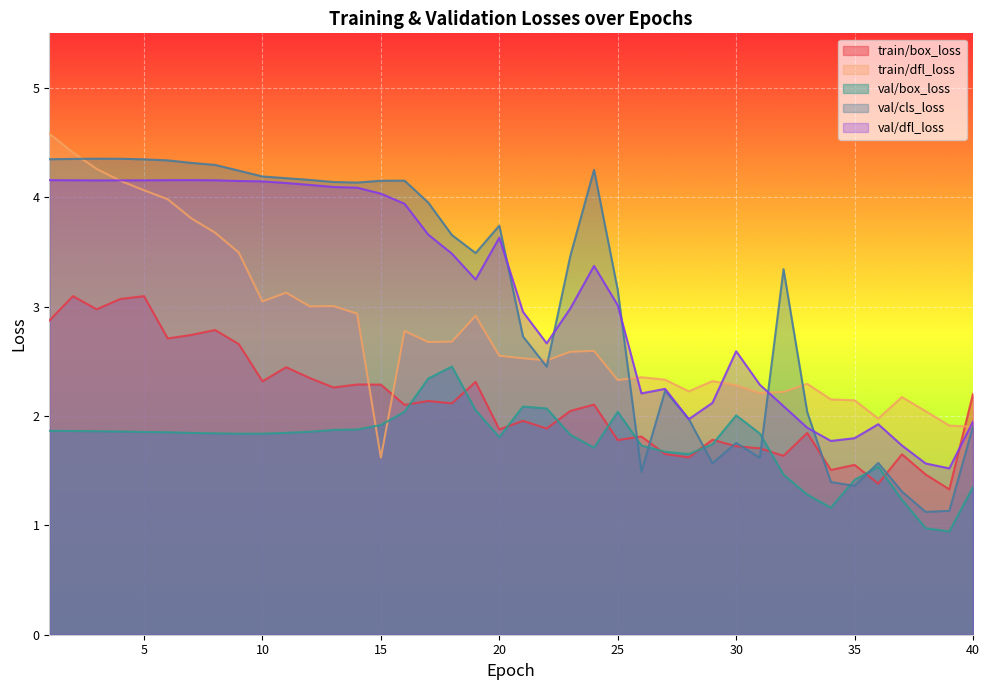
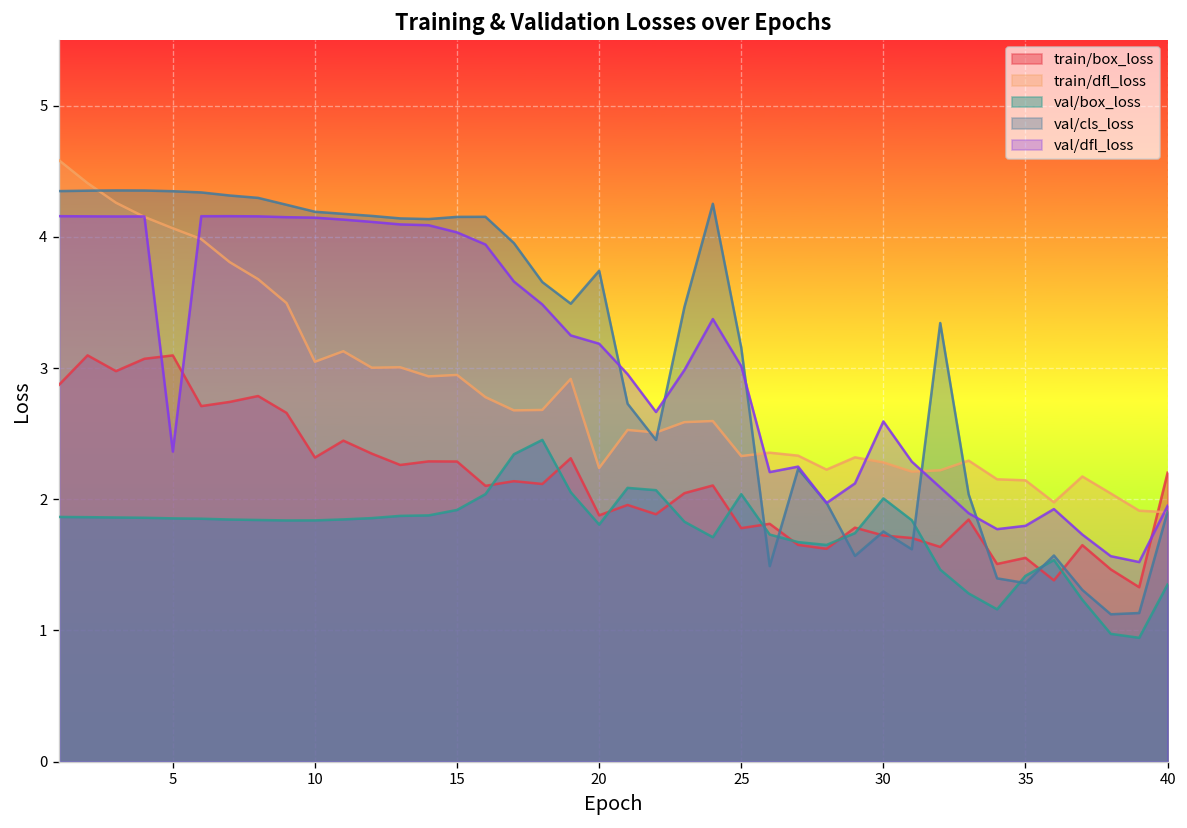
val/dfl_loss, 5: 4.16 -> 2.36
train/dfl_loss, 15: 1.62 -> 2.95
train/dfl_loss, 20: 2.55 -> 2.24
val/dfl_loss, 20: 3.63 -> 3.19
